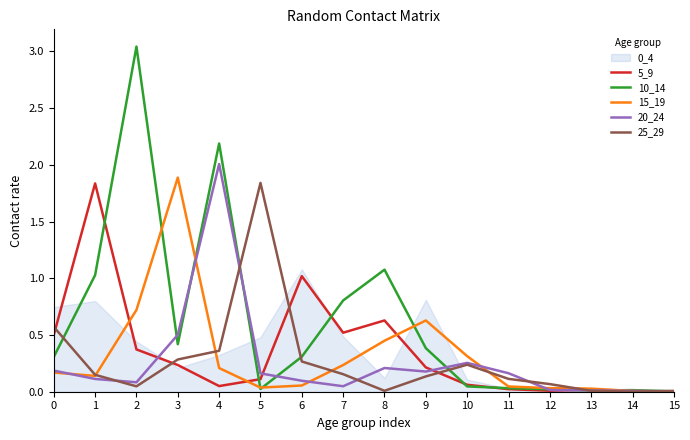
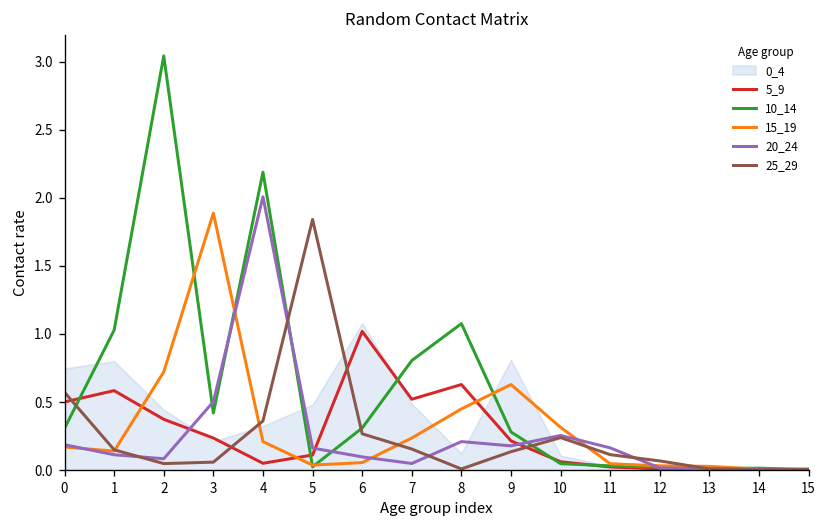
5_9, 1: 1.84 -> 0.58
25_29, 3: 0.28 -> 0.06
10_14, 9: 0.38 -> 0.28
